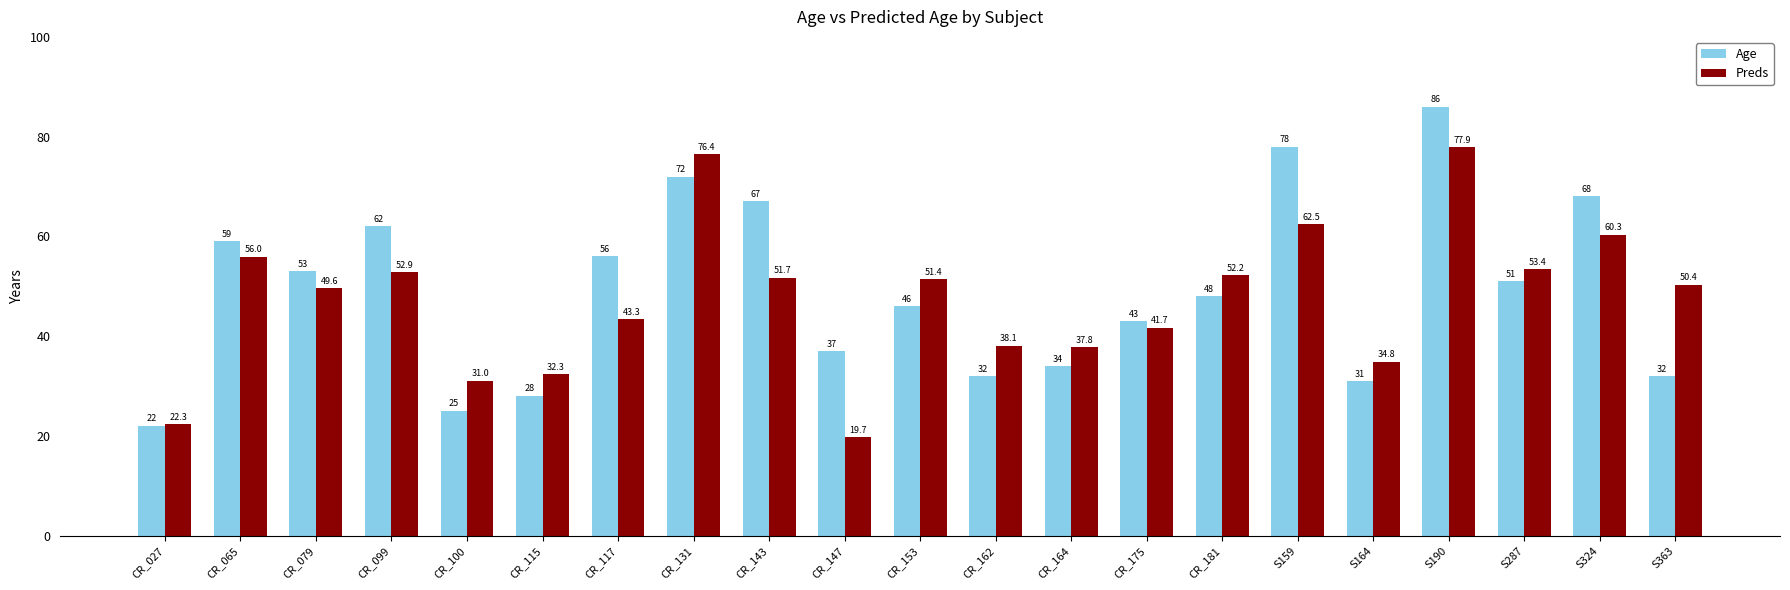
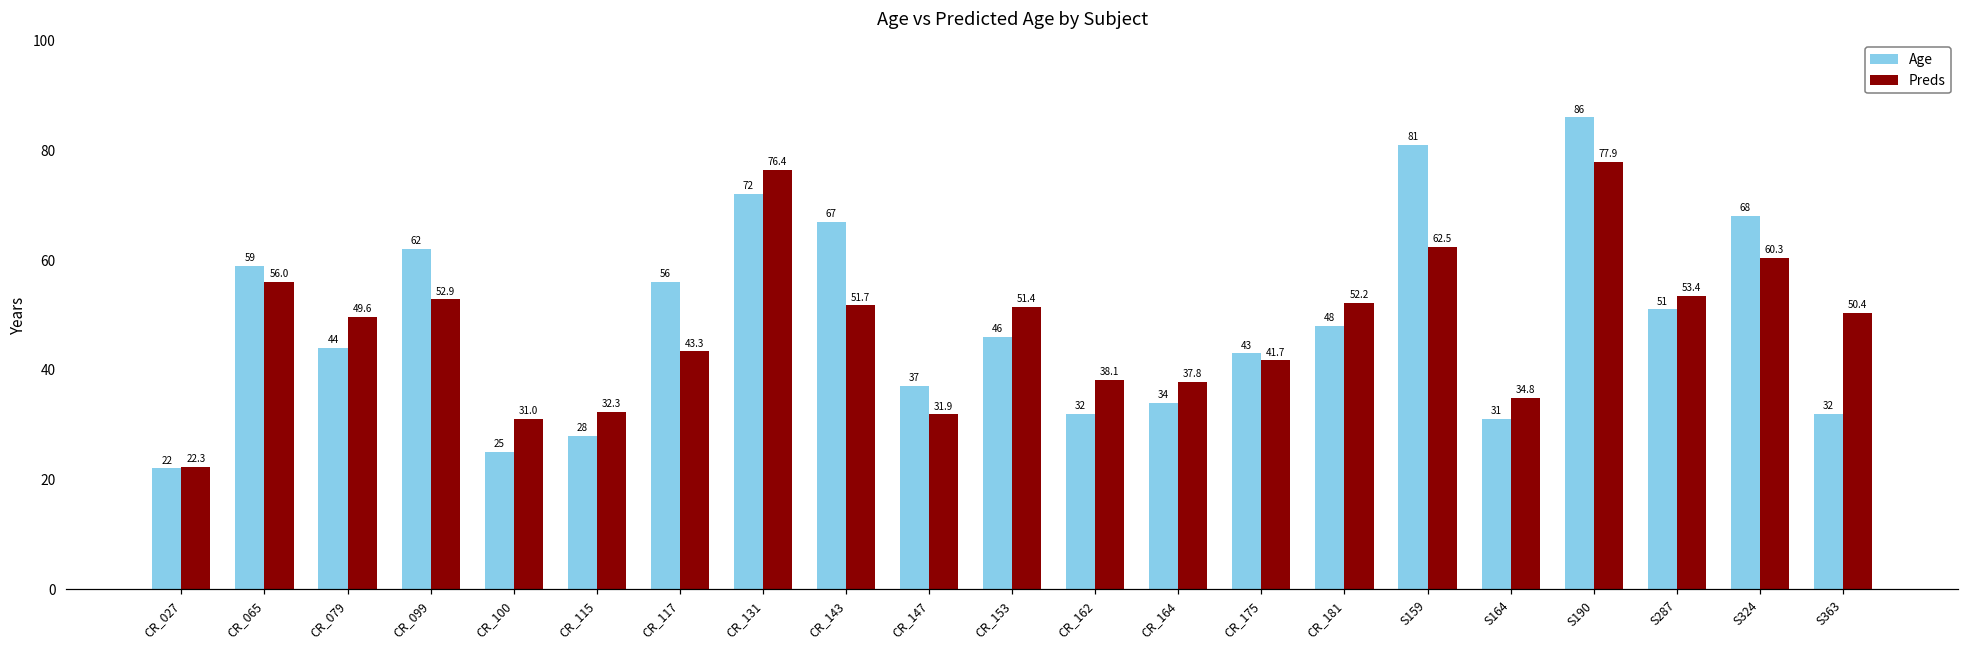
Age, CR_079: 53 -> 44
Preds, CR_147: 19.7 -> 31.9
Age, S159: 78 -> 81
